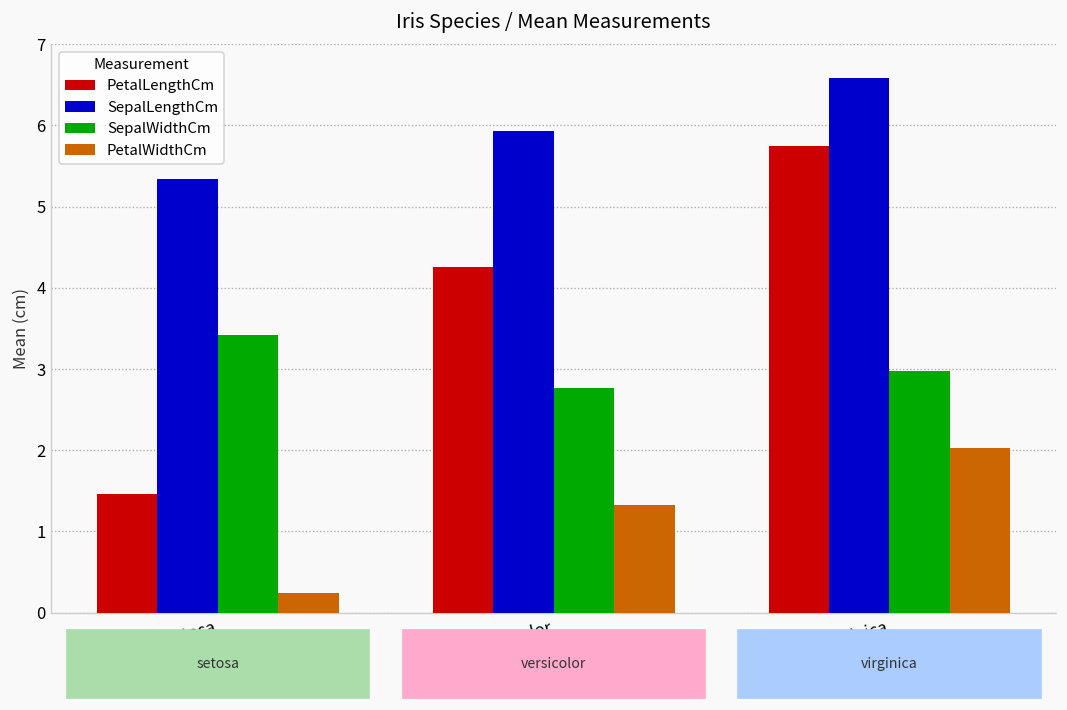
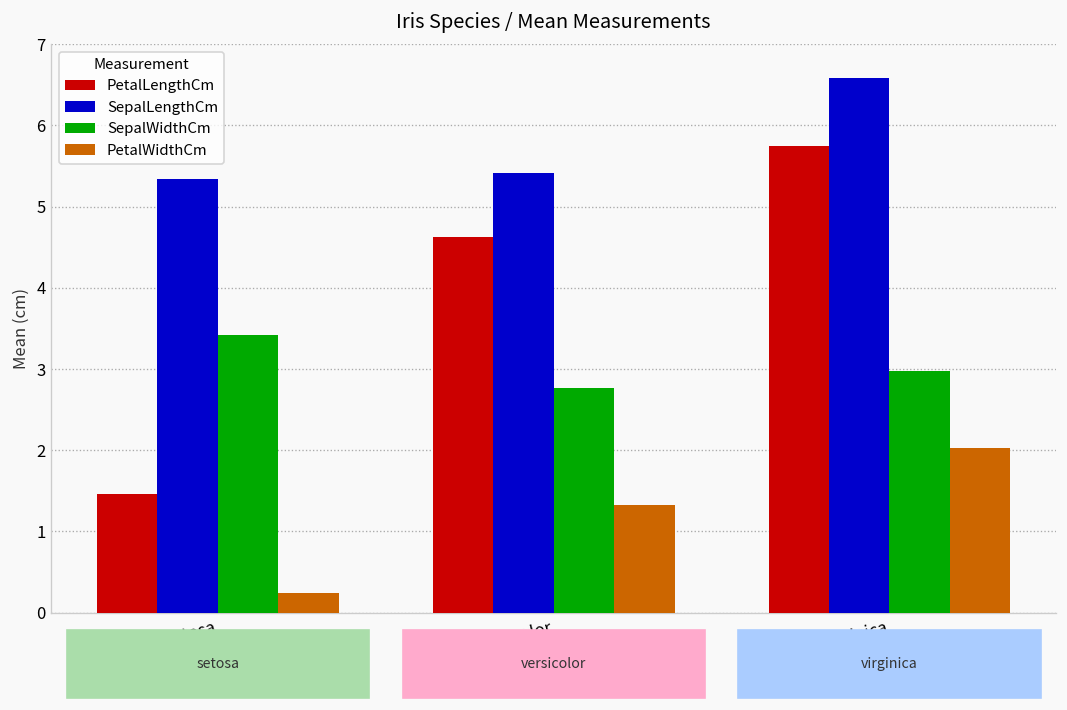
PetalLengthCm, Iris-versicolor: 4.3 -> 4.6
SepalLengthCm, Iris-versicolor: 5.9 -> 5.4
